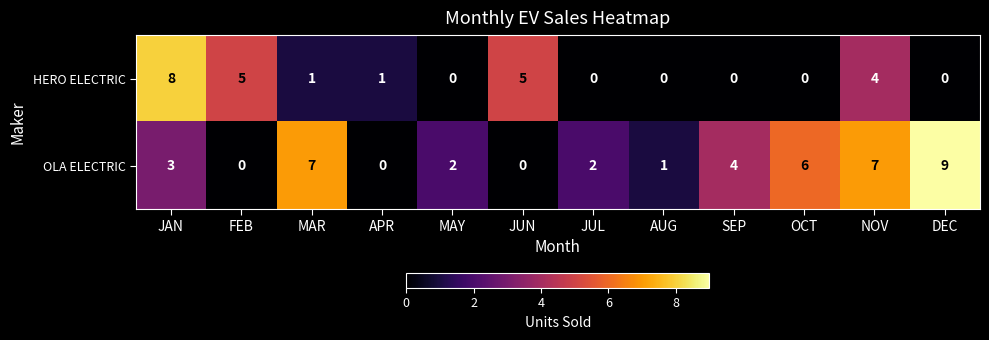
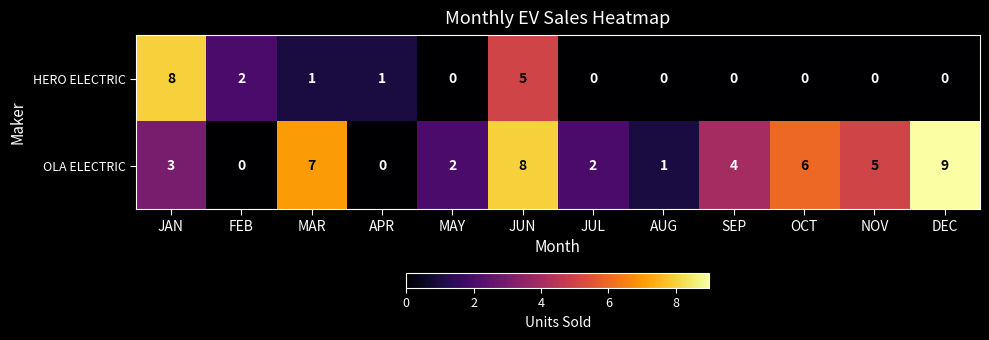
HERO ELECTRIC, FEB: 5 -> 2
HERO ELECTRIC, NOV: 4 -> 0
OLA ELECTRIC, JUN: 0 -> 8
OLA ELECTRIC, NOV: 7 -> 5
